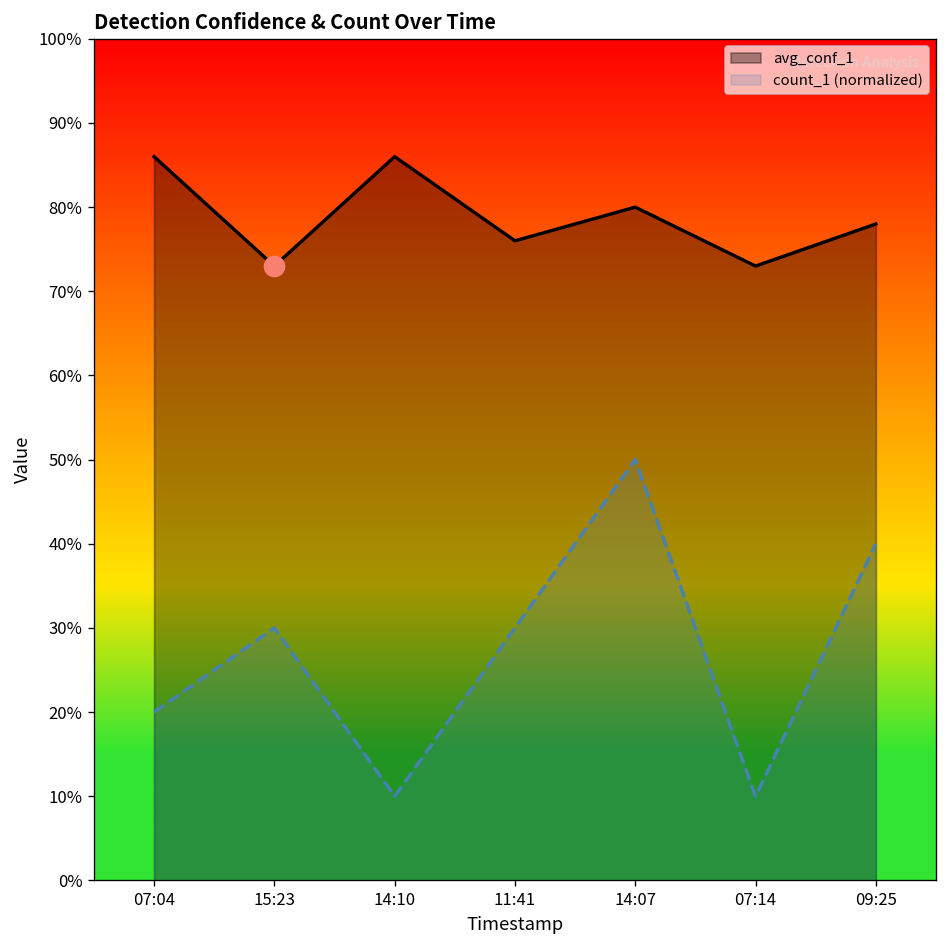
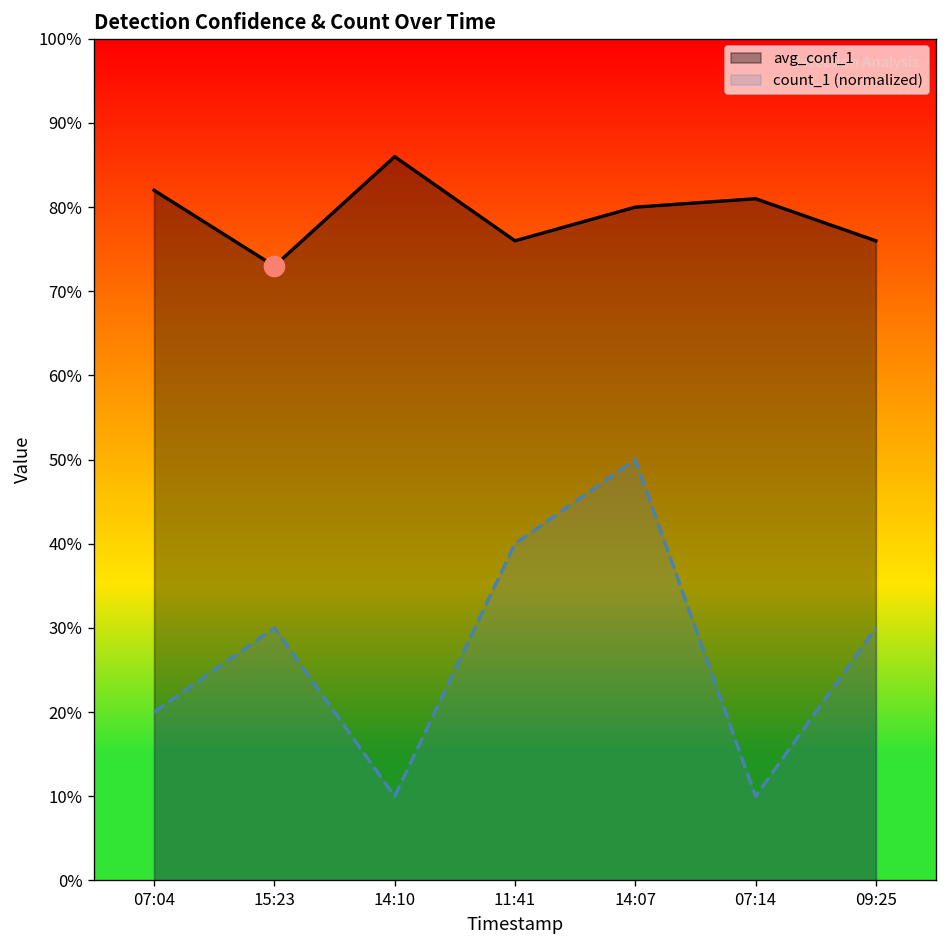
avg_conf_1, 07:04: 86% -> 82%
count_1 (normalized), 11:41: 30% -> 40%
avg_conf_1, 07:14: 73% -> 81%
avg_conf_1, 09:25: 78% -> 76%
count_1 (normalized), 09:25: 40% -> 30%
